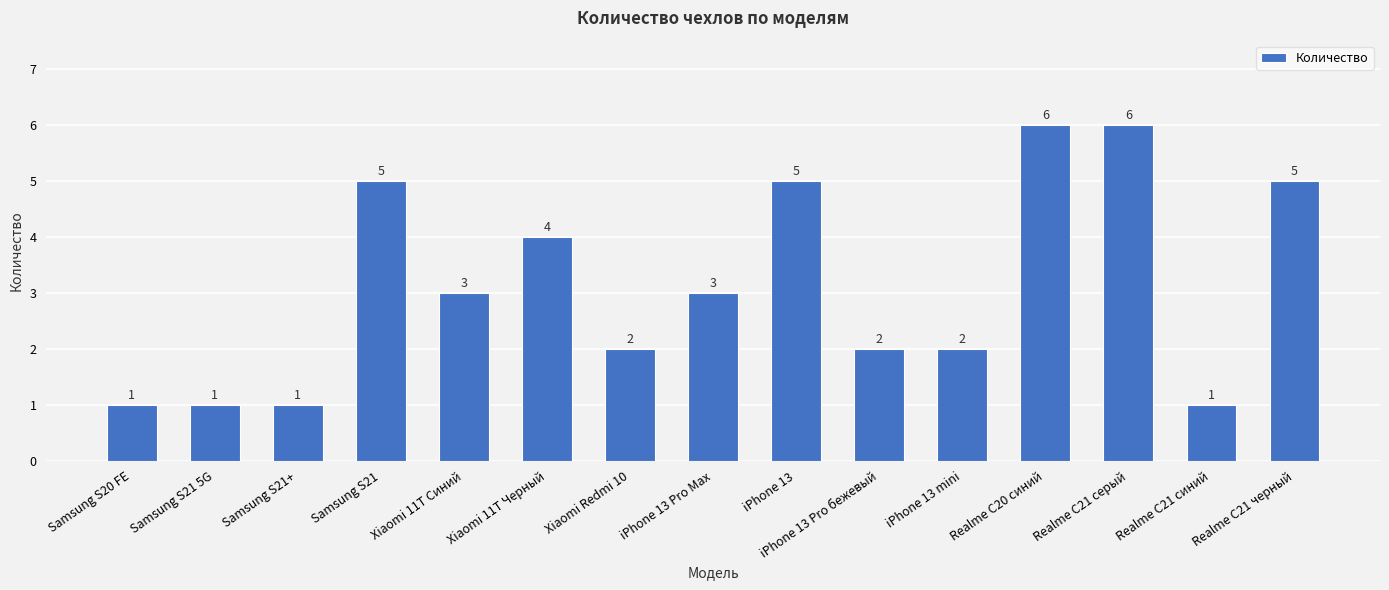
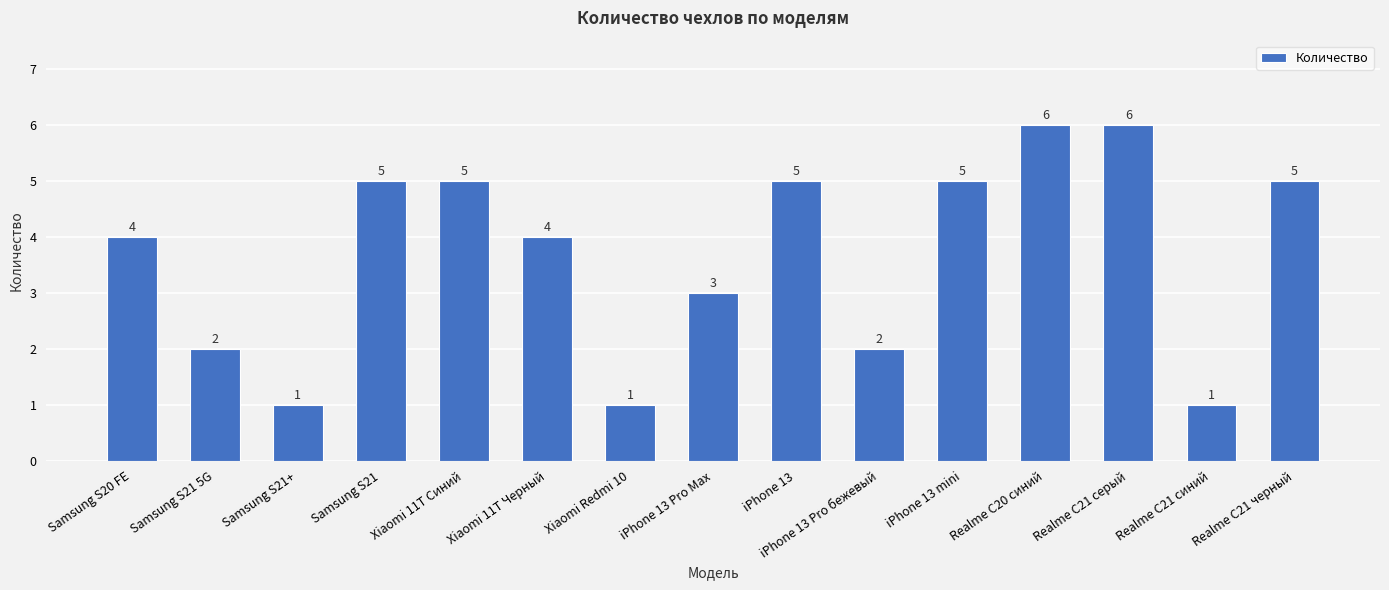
Samsung S20 FE: 1 -> 4
Samsung S21 5G: 1 -> 2
Xiaomi 11T Синий: 3 -> 5
Xiaomi Redmi 10: 2 -> 1
iPhone 13 mini: 2 -> 5
